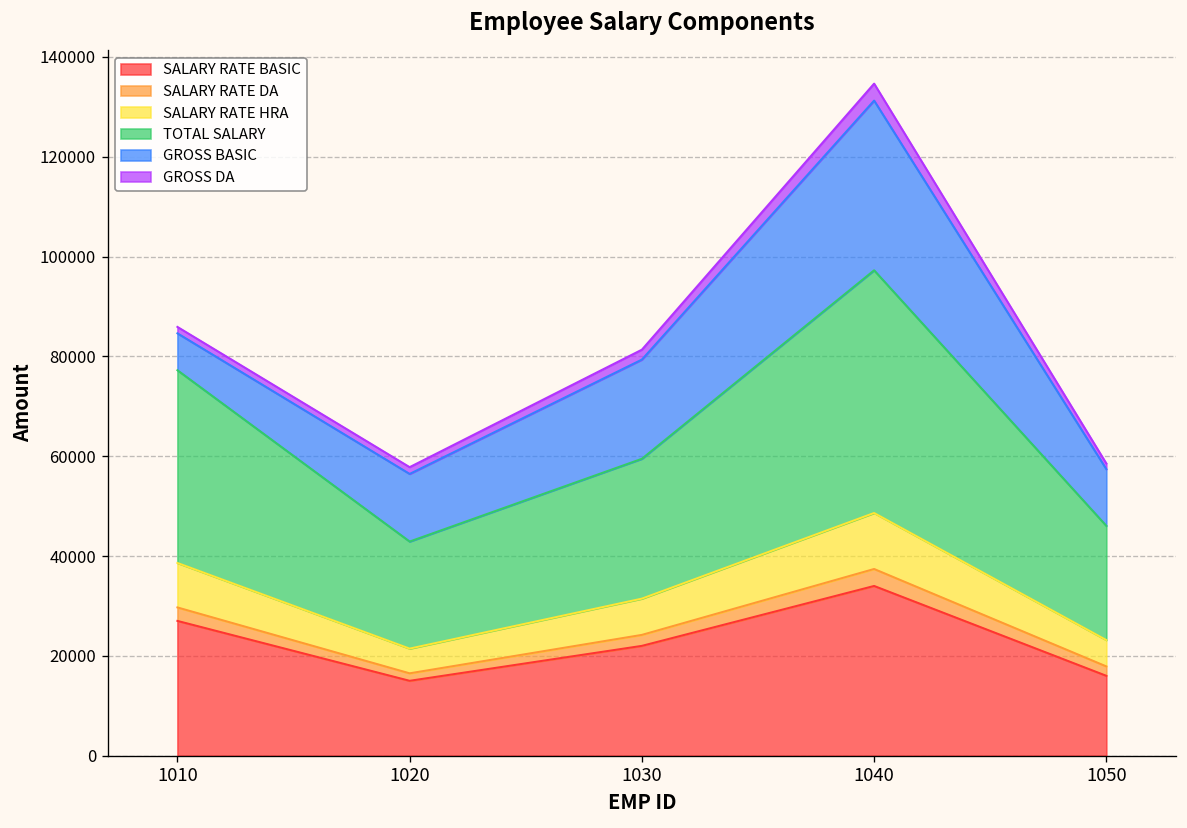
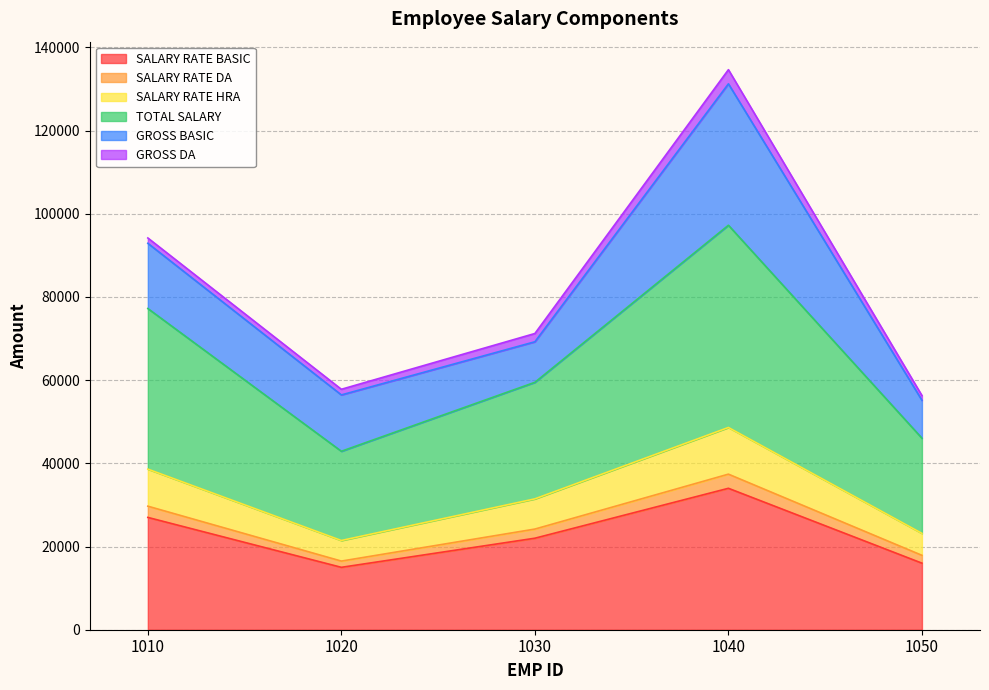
GROSS BASIC, 1010: 7000 -> 16000
GROSS BASIC, 1030: 20000 -> 10000
GROSS BASIC, 1050: 11000 -> 9000
